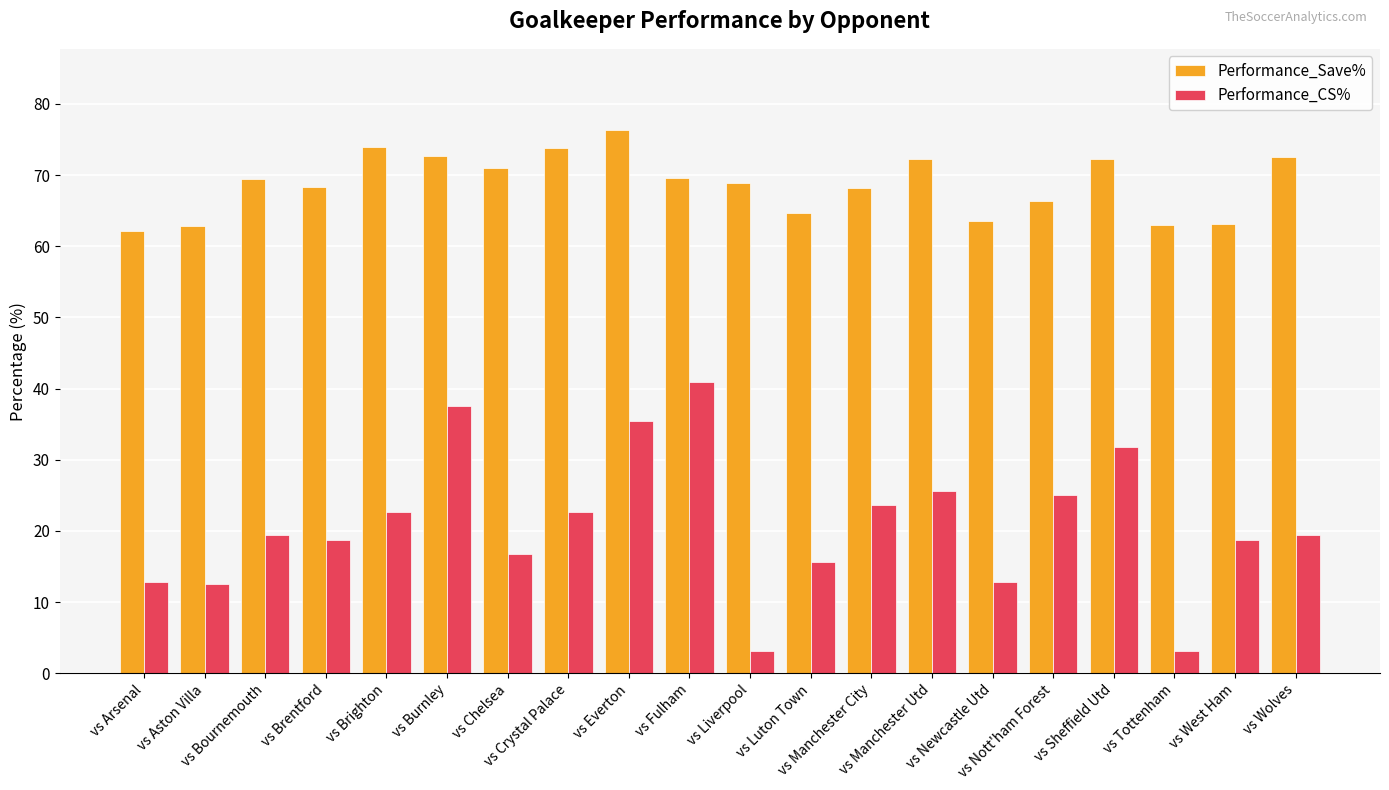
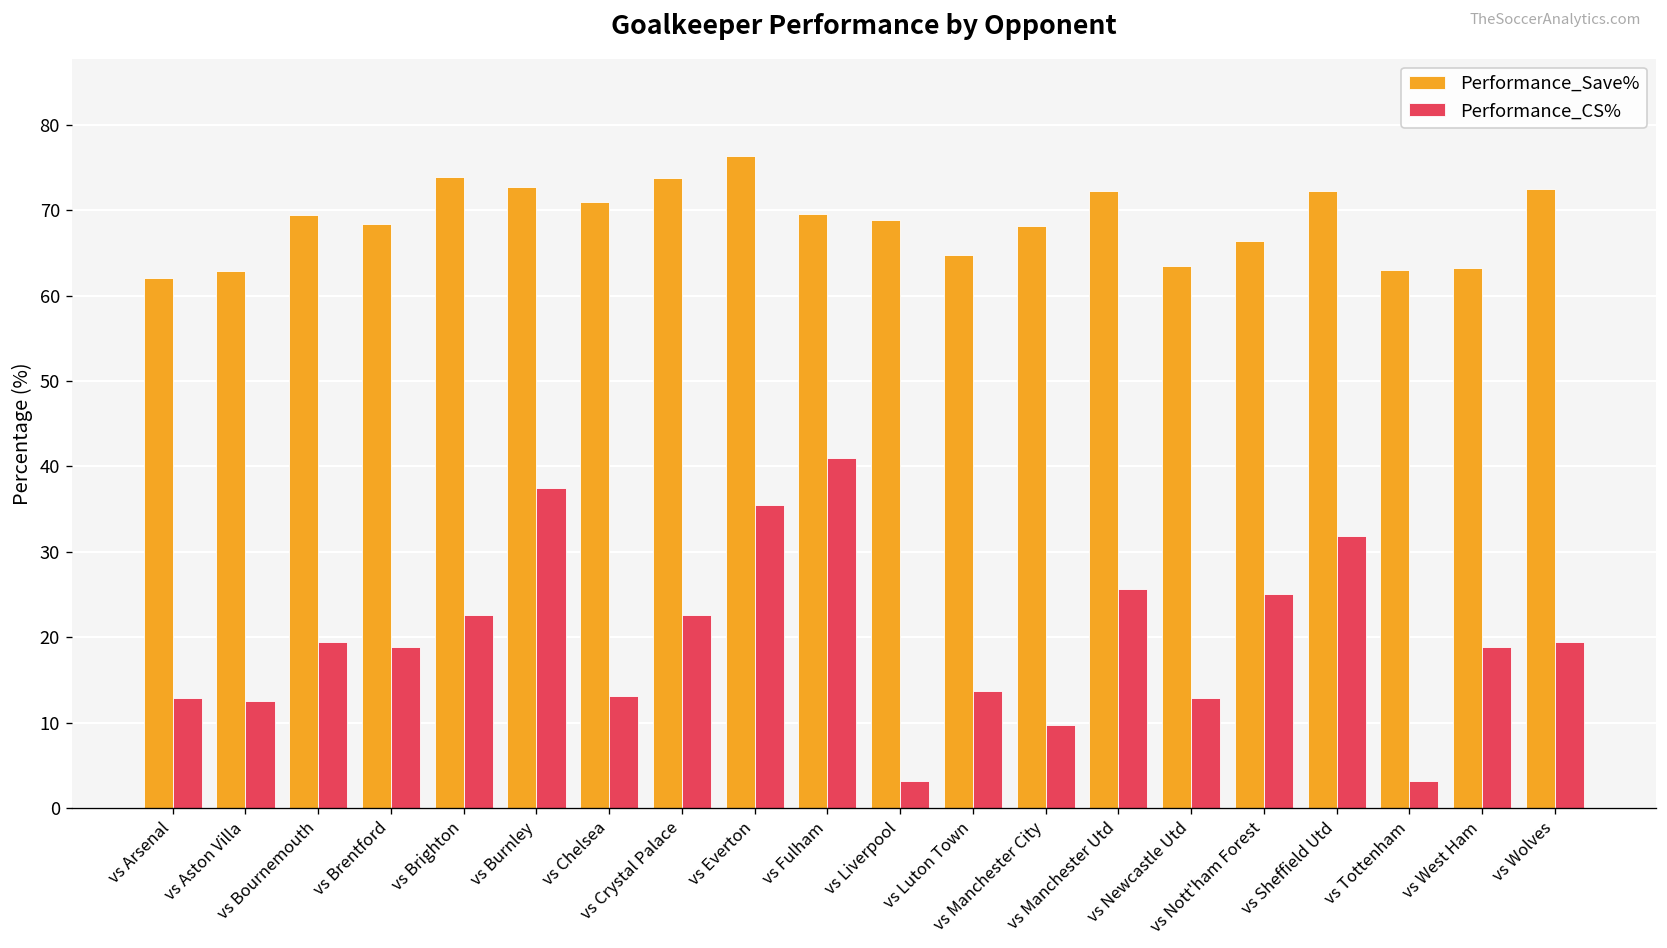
Performance_CS%, vs Chelsea: 17 -> 13
Performance_CS%, vs Luton Town: 16 -> 14
Performance_CS%, vs Manchester City: 24 -> 10
